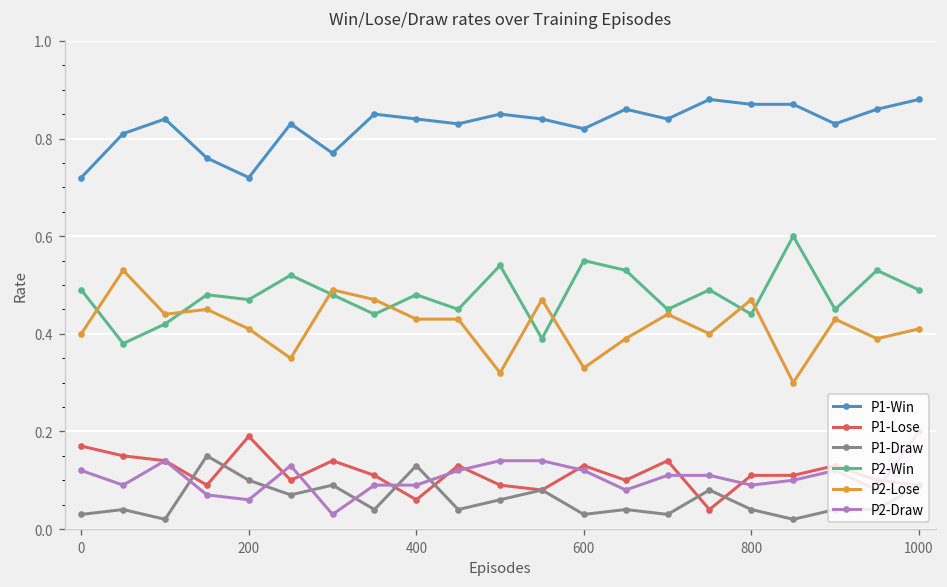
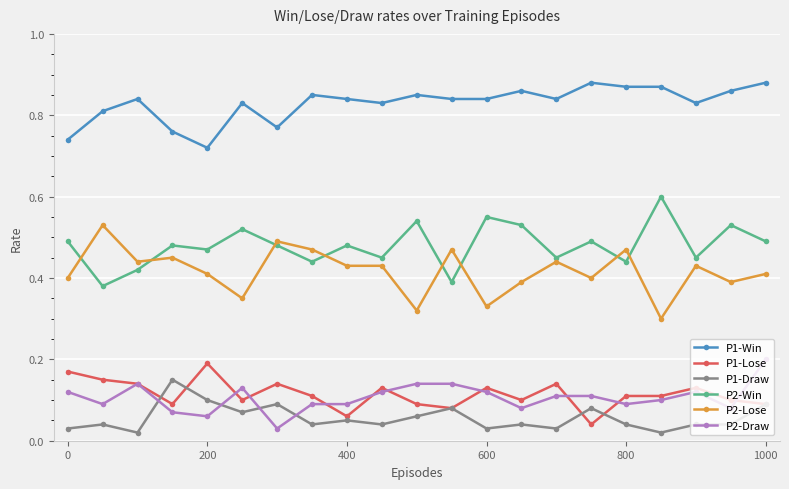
P1-Win, 0: 0.72 -> 0.74
P1-Draw, 400: 0.13 -> 0.05
P1-Win, 600: 0.82 -> 0.84
